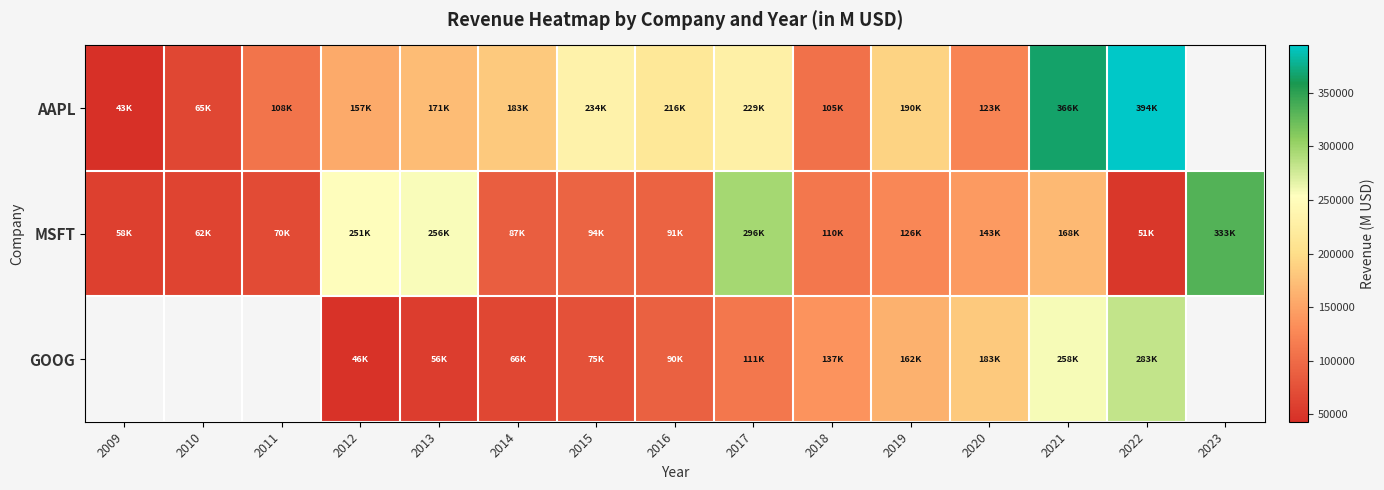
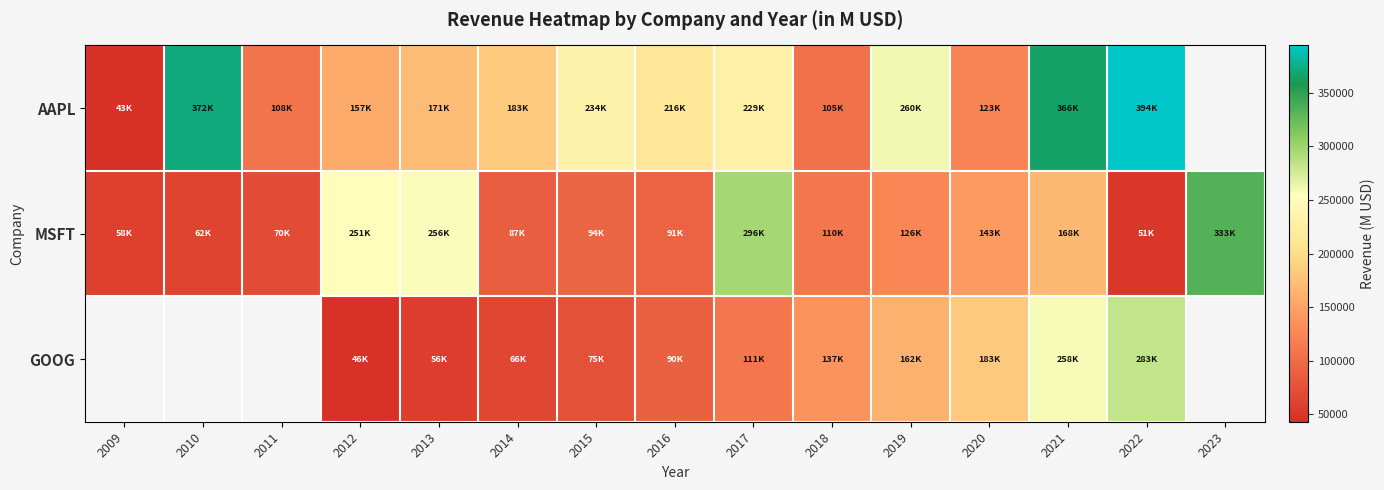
AAPL, 2010: 65K -> 372K
AAPL, 2019: 190K -> 260K
